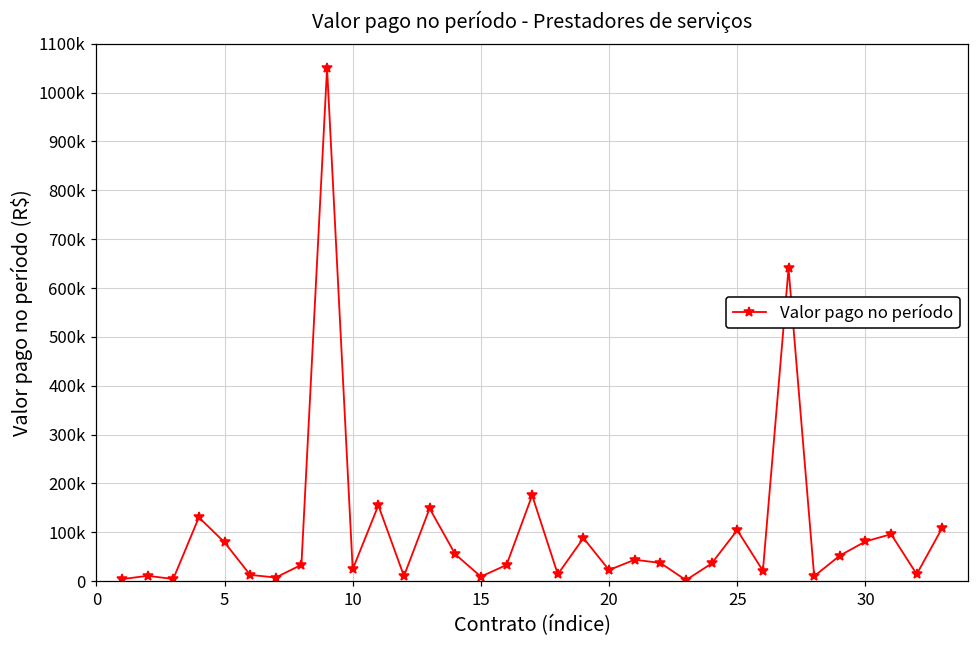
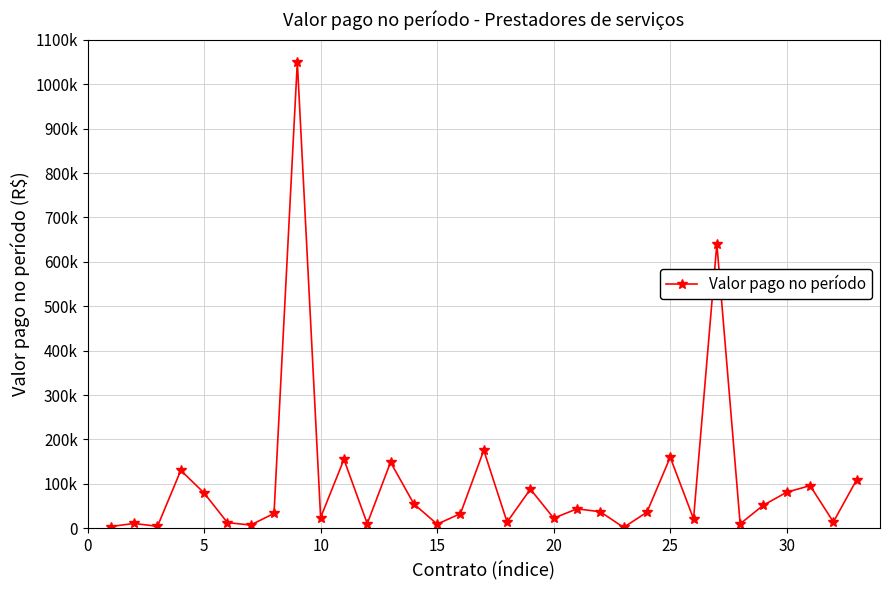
25: 100000 -> 160000
